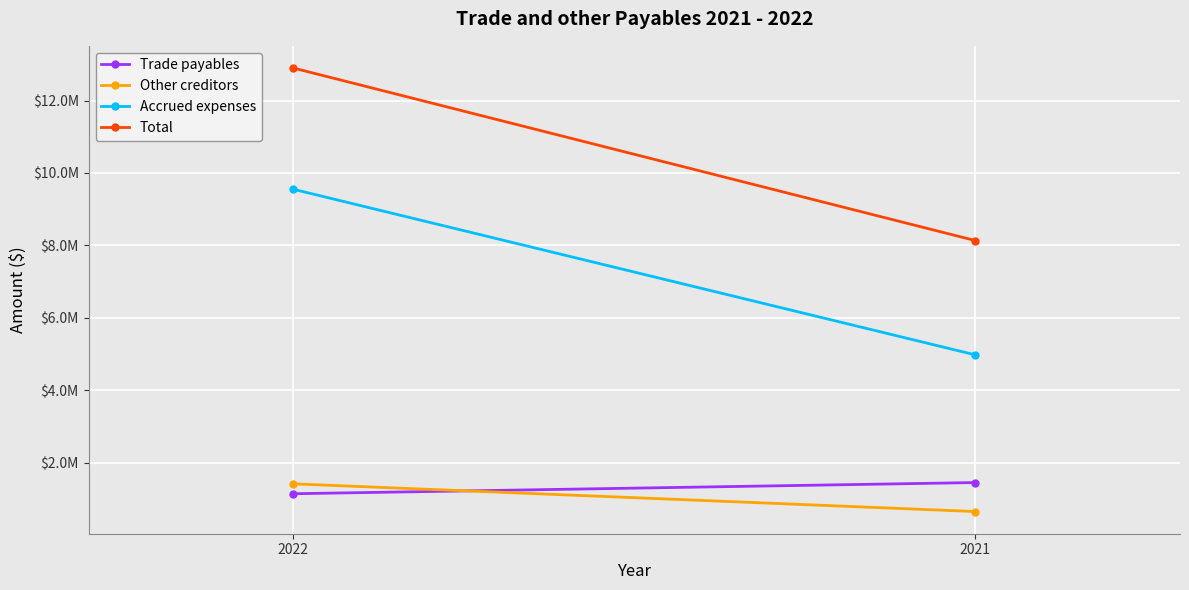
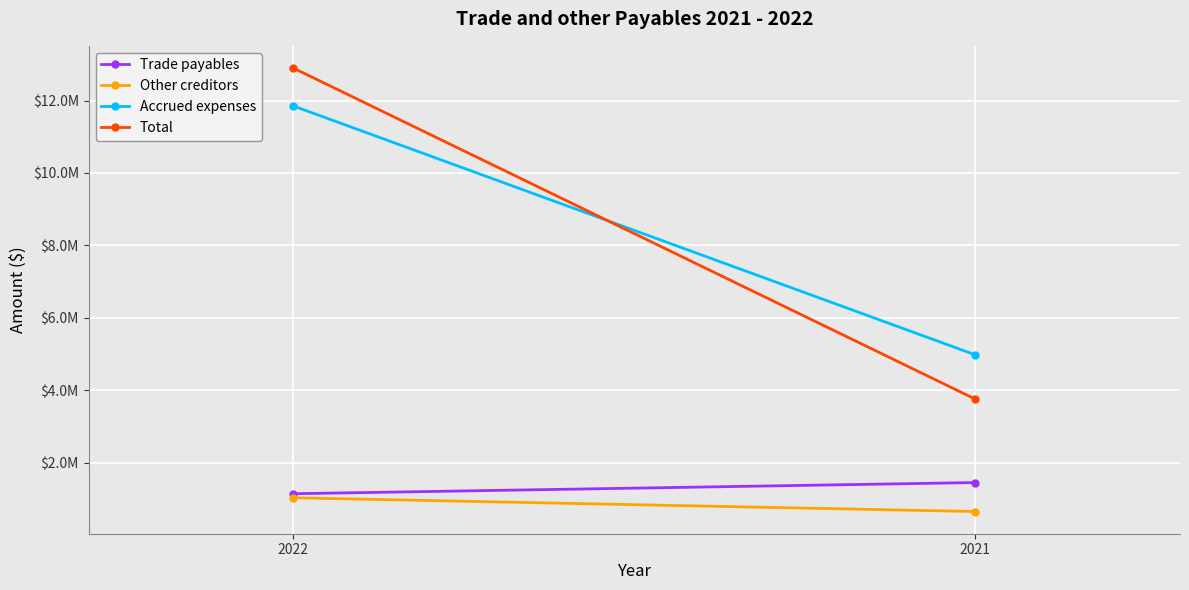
Other creditors, 2022: $1400000 -> $1000000
Accrued expenses, 2022: $9600000 -> $11900000
Total, 2021: $8100000 -> $3800000
